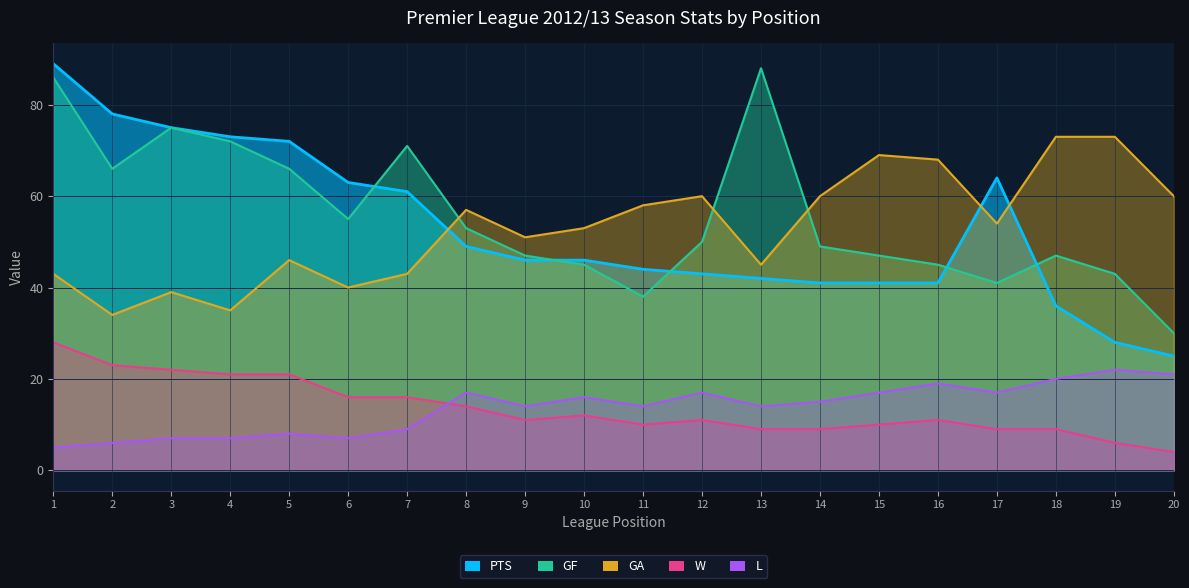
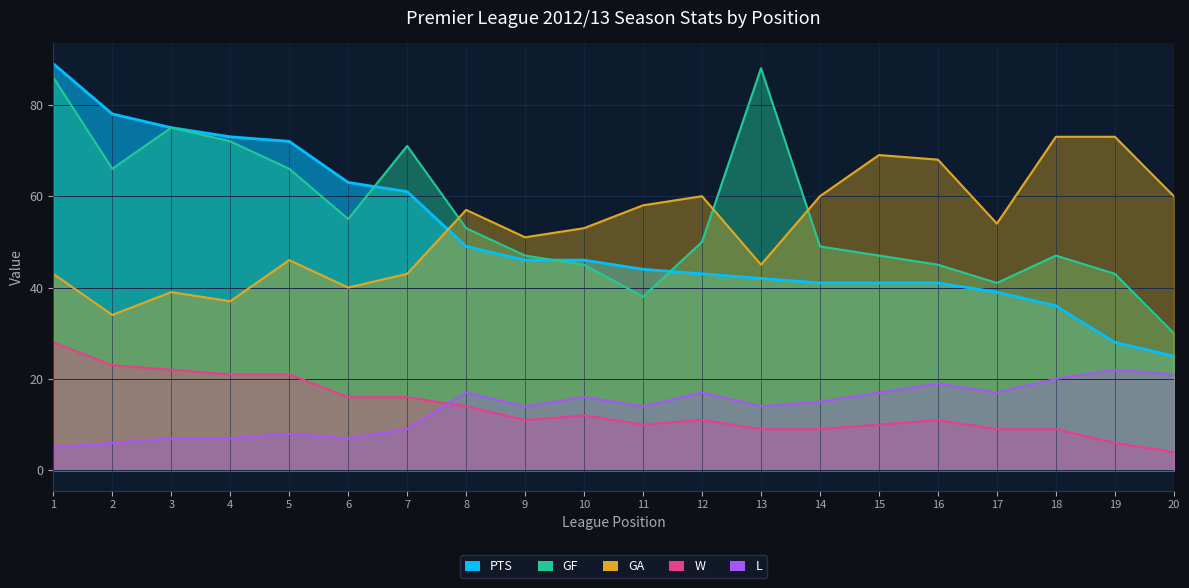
GA, 4: 35 -> 37
PTS, 17: 64 -> 39
